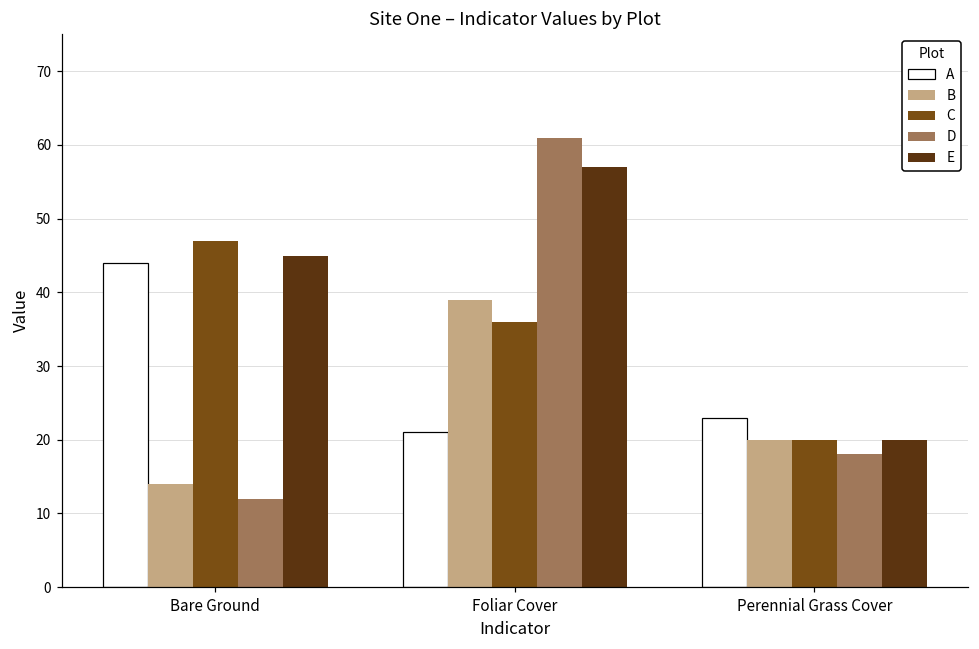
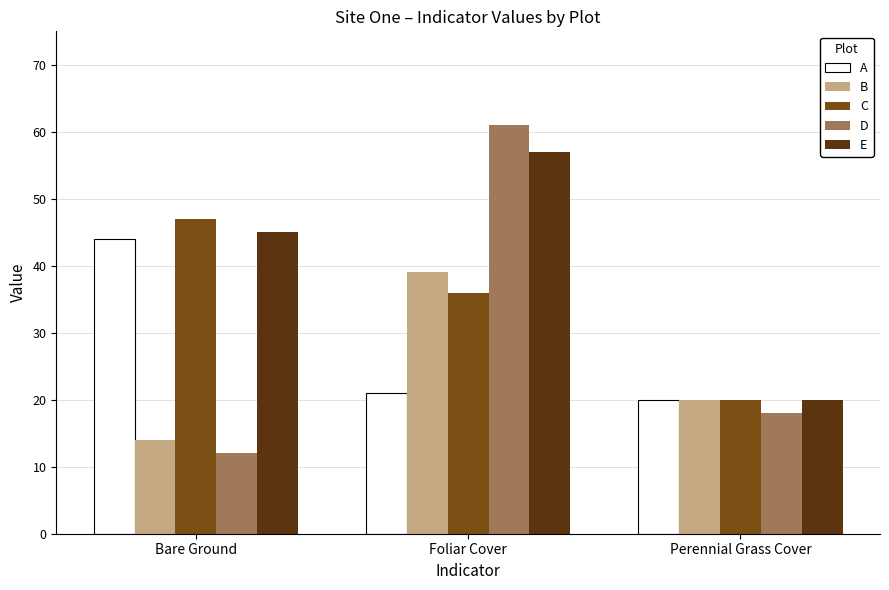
A, Perennial Grass Cover: 23 -> 20
